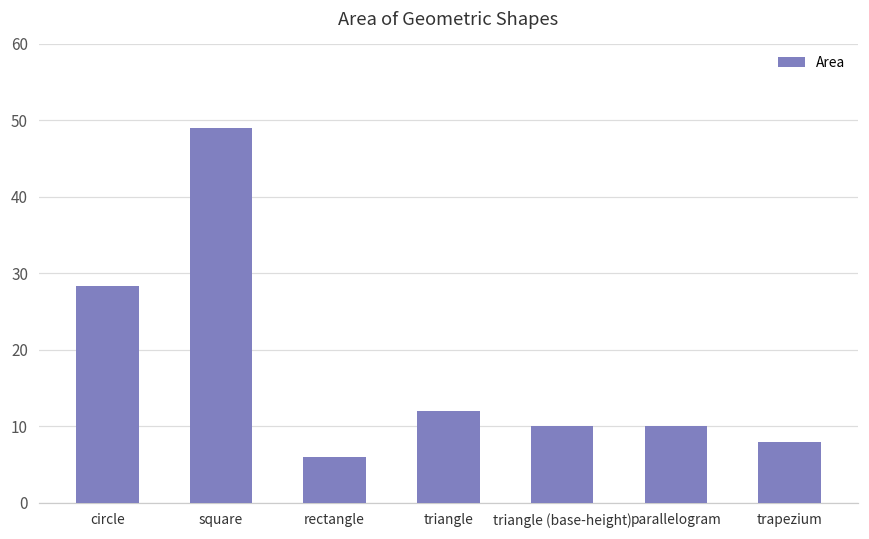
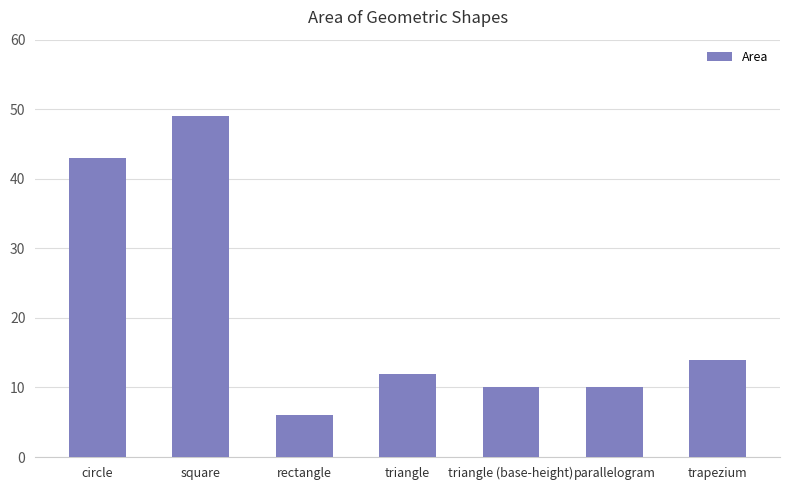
circle: 28 -> 43
trapezium: 8 -> 14
